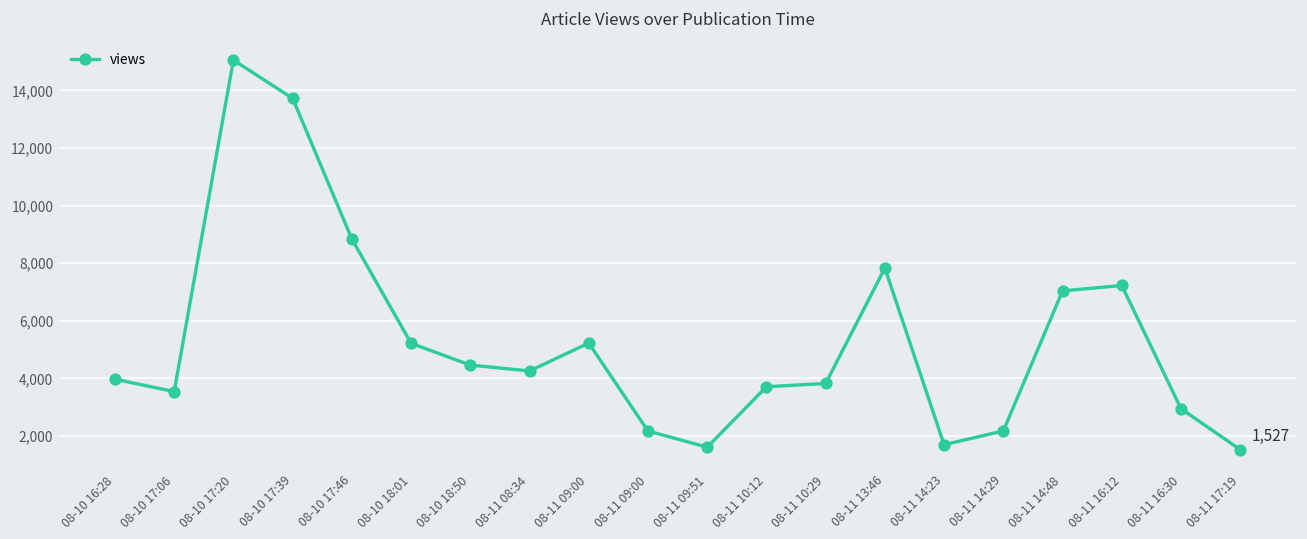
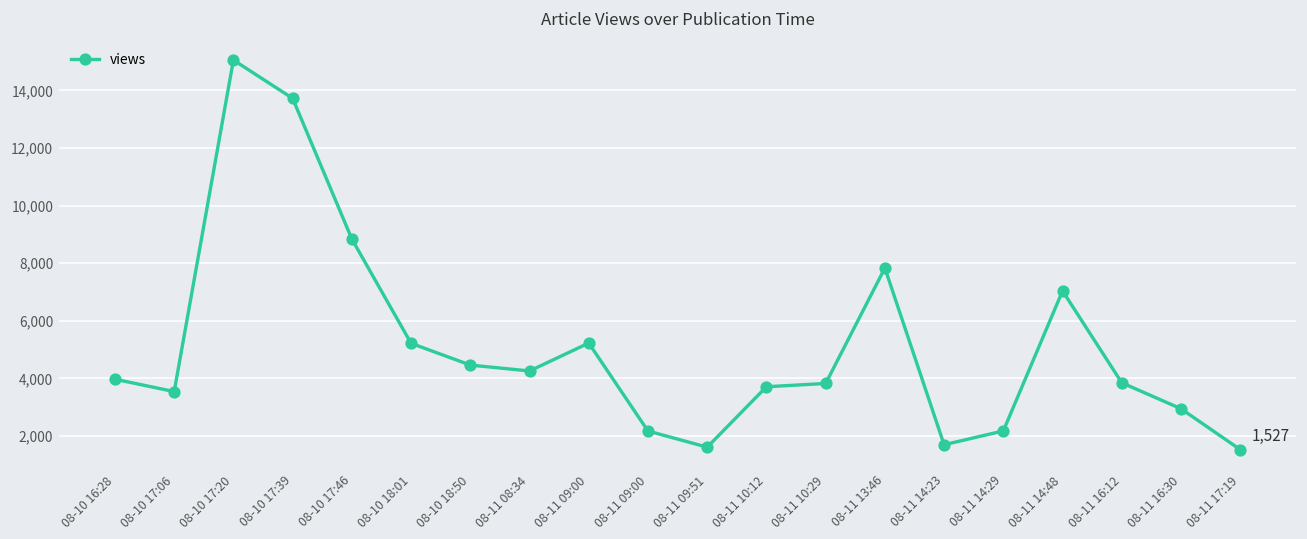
08-11 16:12: 7,200 -> 3,800
